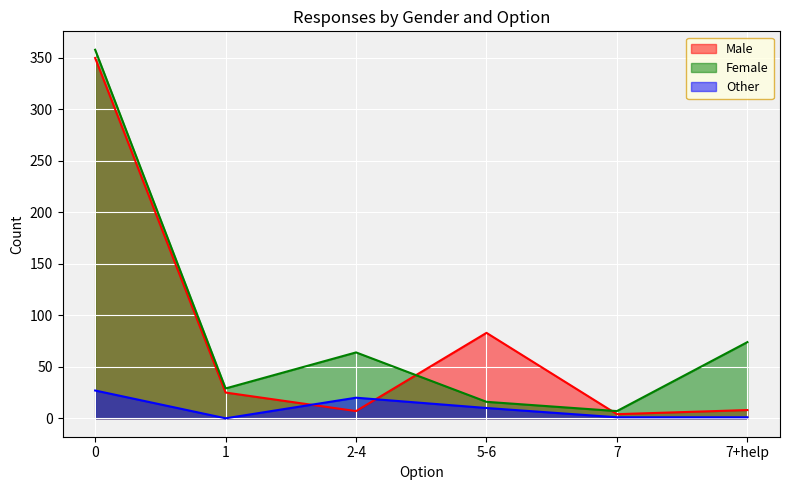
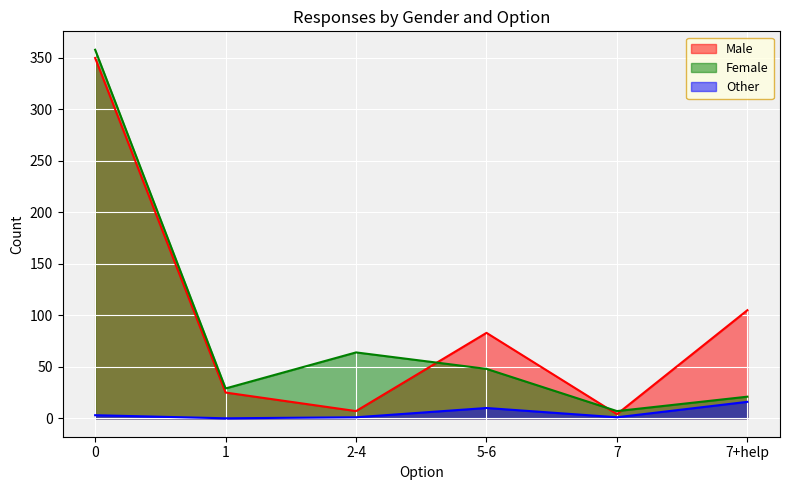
Other, 0: 27 -> 3
Other, 2-4: 20 -> 1
Female, 5-6: 16 -> 48
Male, 7+help: 8 -> 105
Female, 7+help: 74 -> 21
Other, 7+help: 1 -> 16
